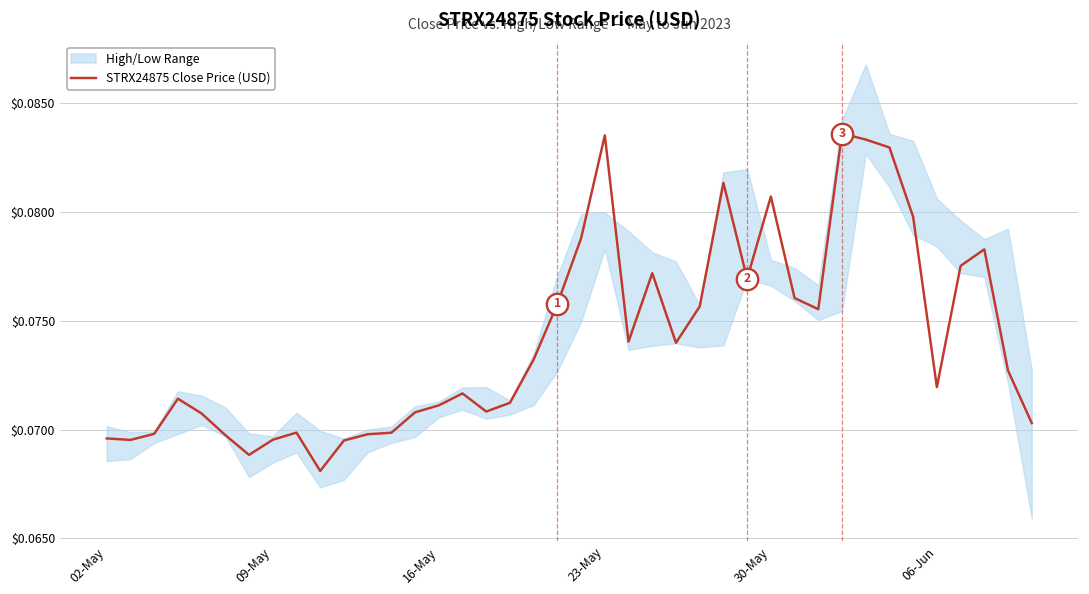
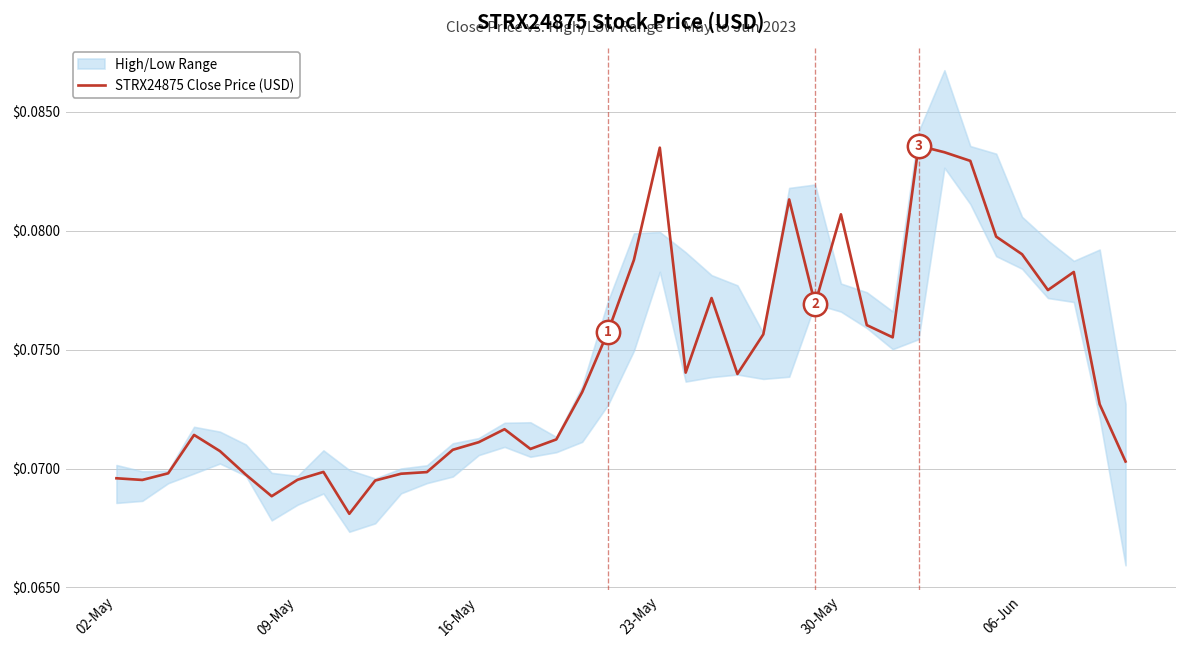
STRX24875 Close Price (USD), 06-Jun: $0.0719 -> $0.0790
